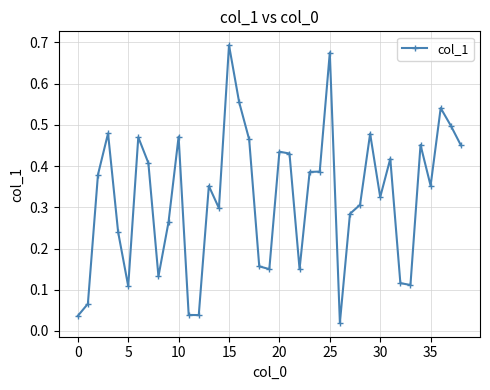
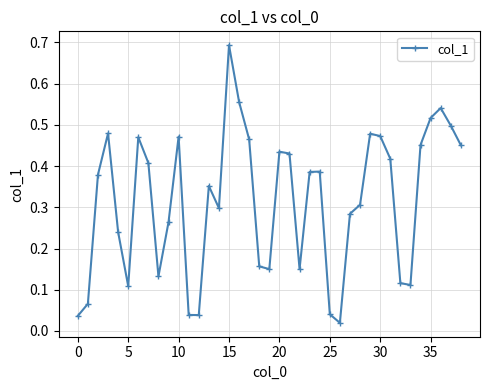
25: 0.68 -> 0.04
30: 0.32 -> 0.47
35: 0.35 -> 0.52
